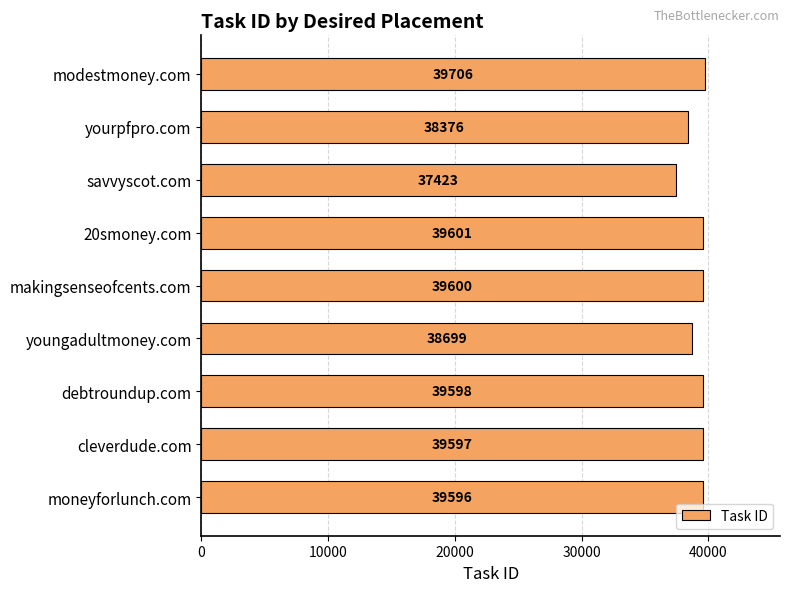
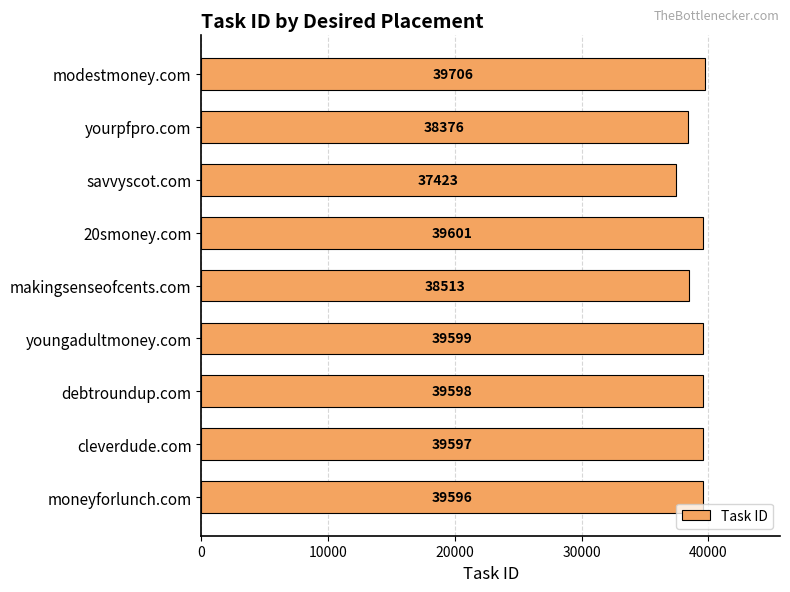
makingsenseofcents.com: 39600 -> 38513
youngadultmoney.com: 38699 -> 39599
